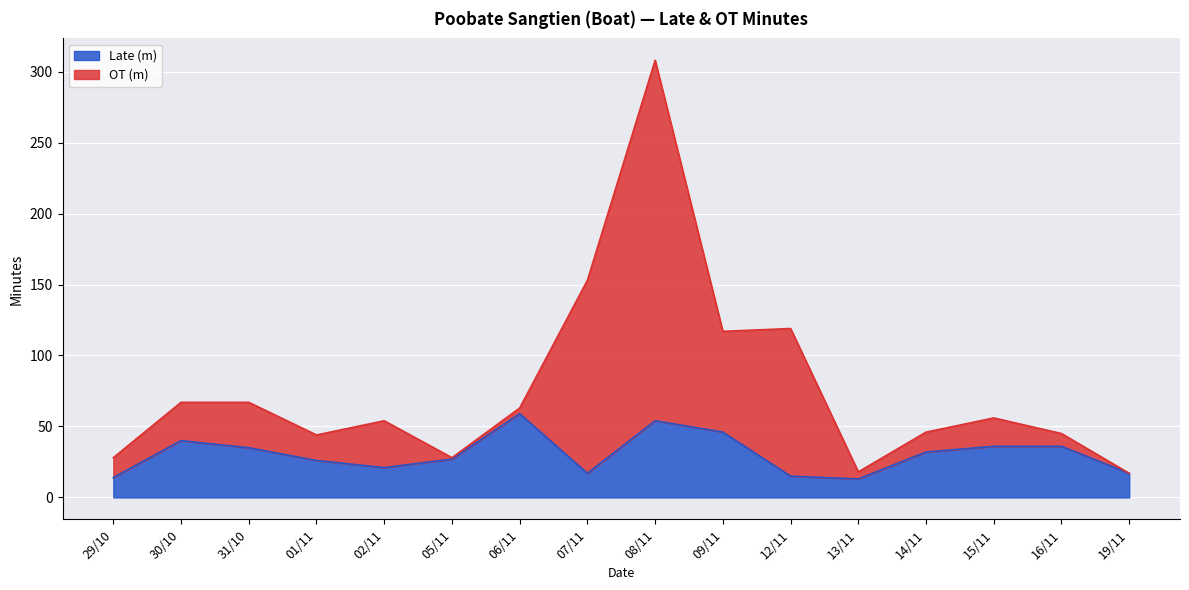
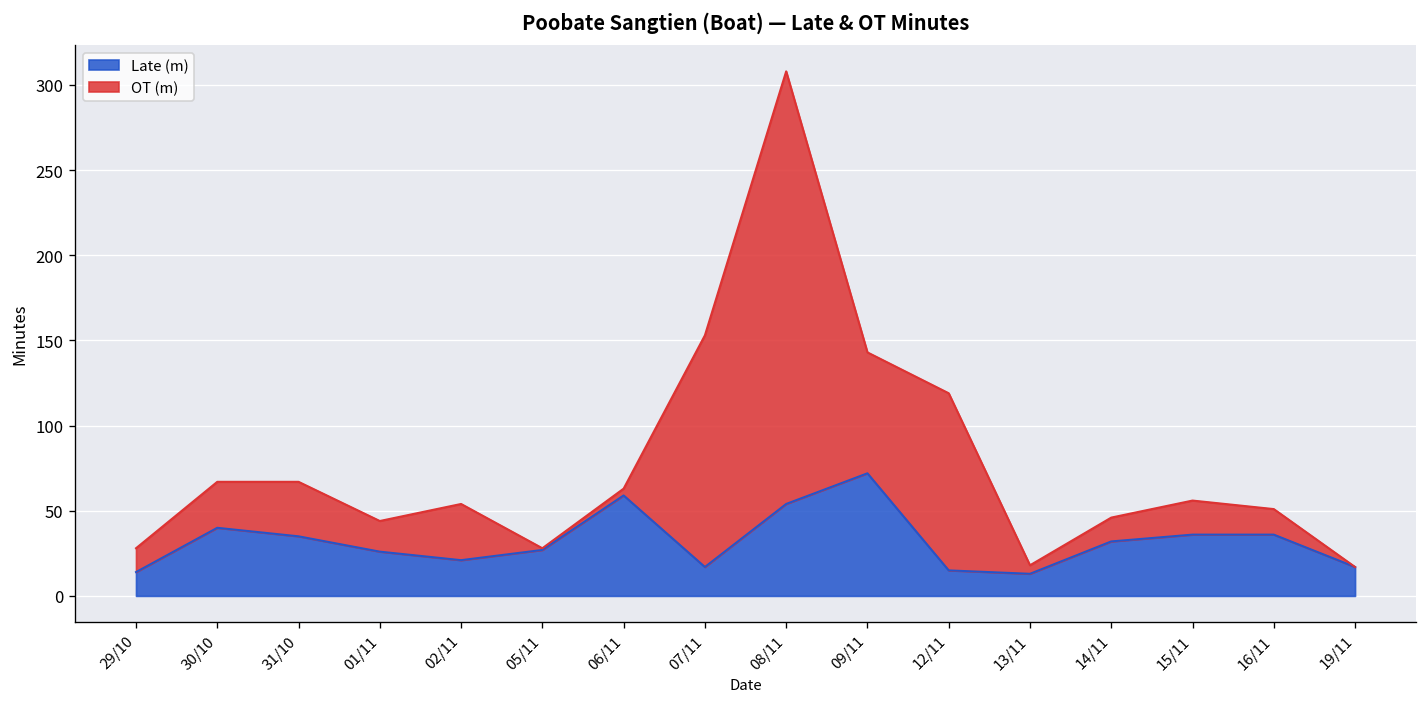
Late (m), 09/11: 46 -> 72
OT (m), 16/11: 9 -> 15
